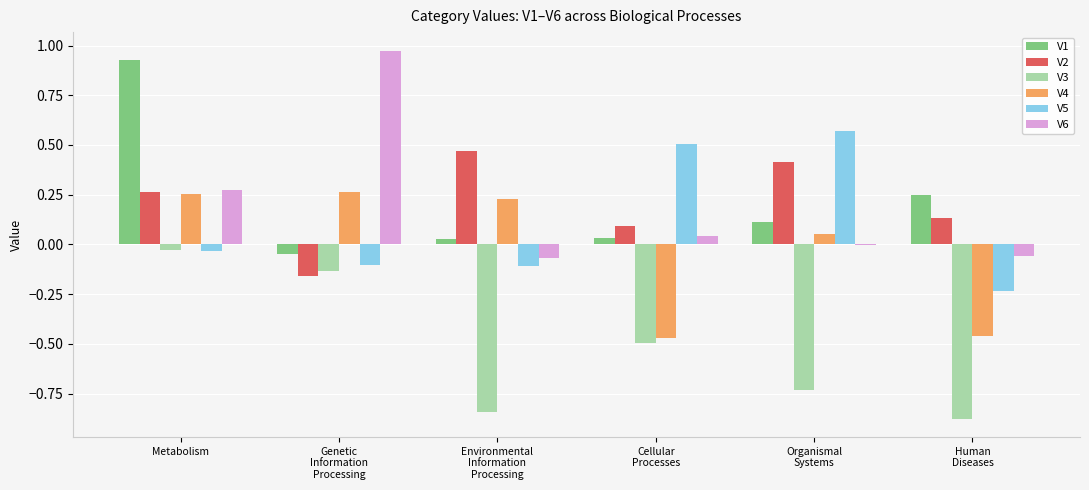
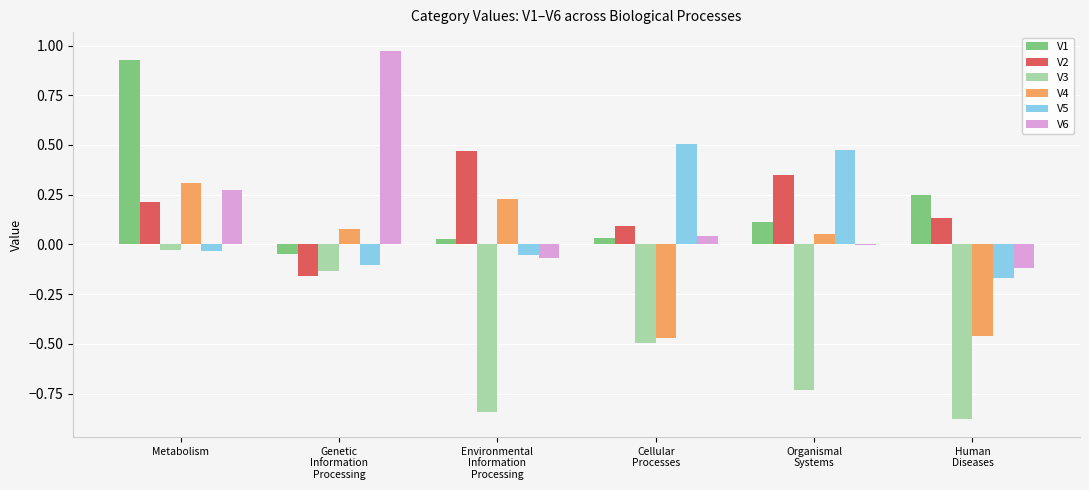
V2, Metabolism: 0.26 -> 0.22
V4, Metabolism: 0.25 -> 0.31
V4, Genetic Information Processing: 0.26 -> 0.08
V5, Environmental Information Processing: -0.11 -> -0.05
V2, Organismal Systems: 0.42 -> 0.35
V5, Organismal Systems: 0.57 -> 0.48
V5, Human Diseases: -0.23 -> -0.17
V6, Human Diseases: -0.06 -> -0.12
